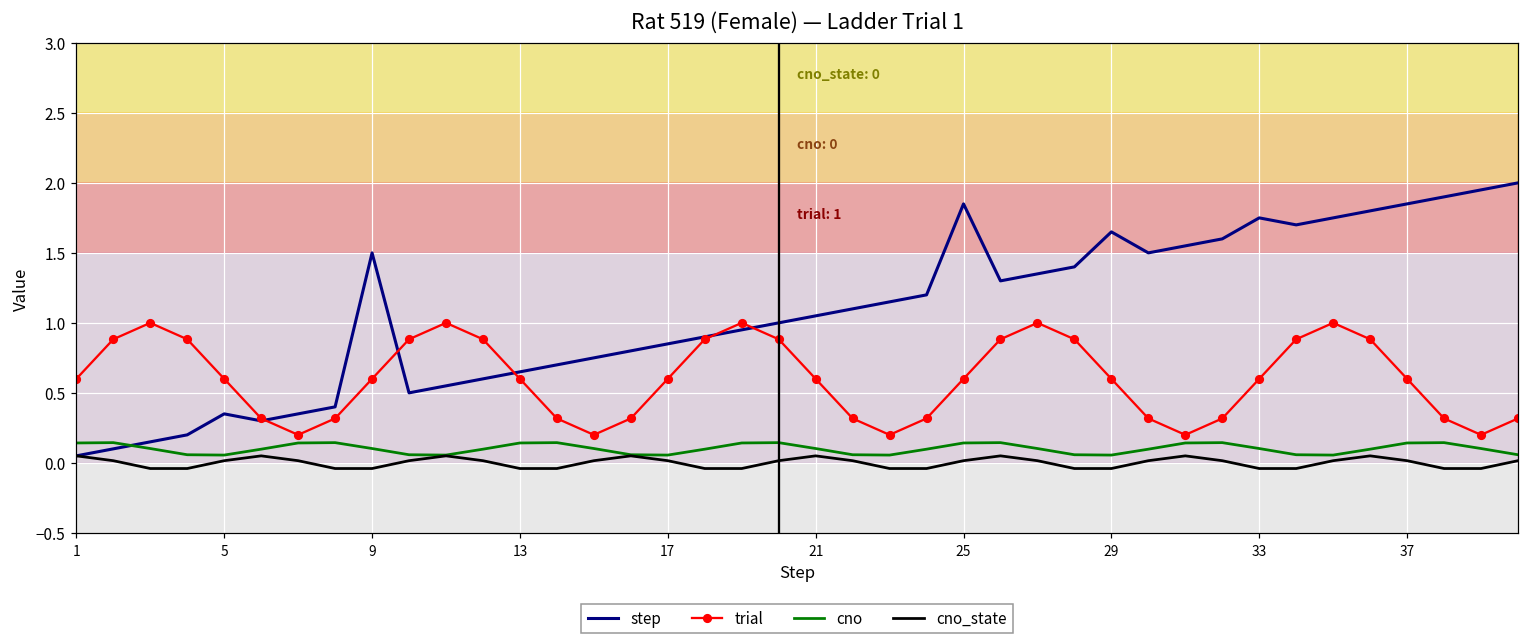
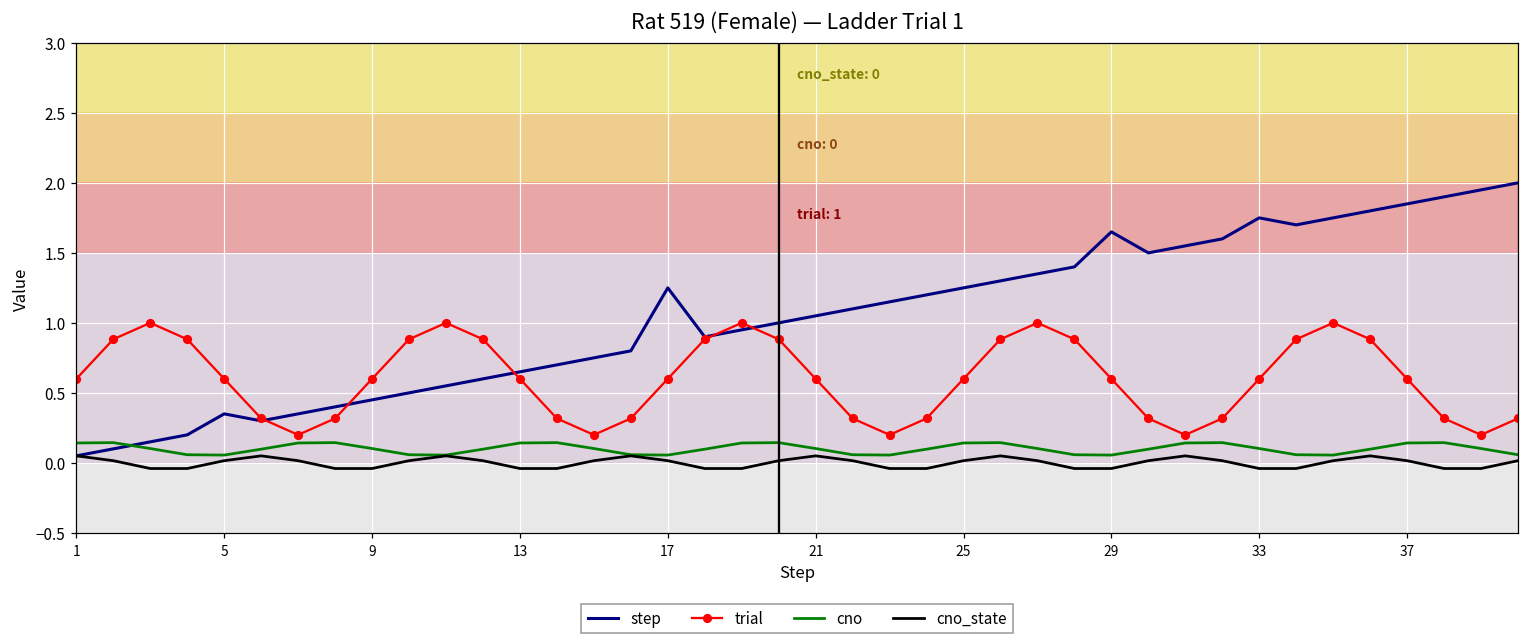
step, 9: 1.50 -> 0.45
step, 17: 0.85 -> 1.25
step, 25: 1.85 -> 1.25
